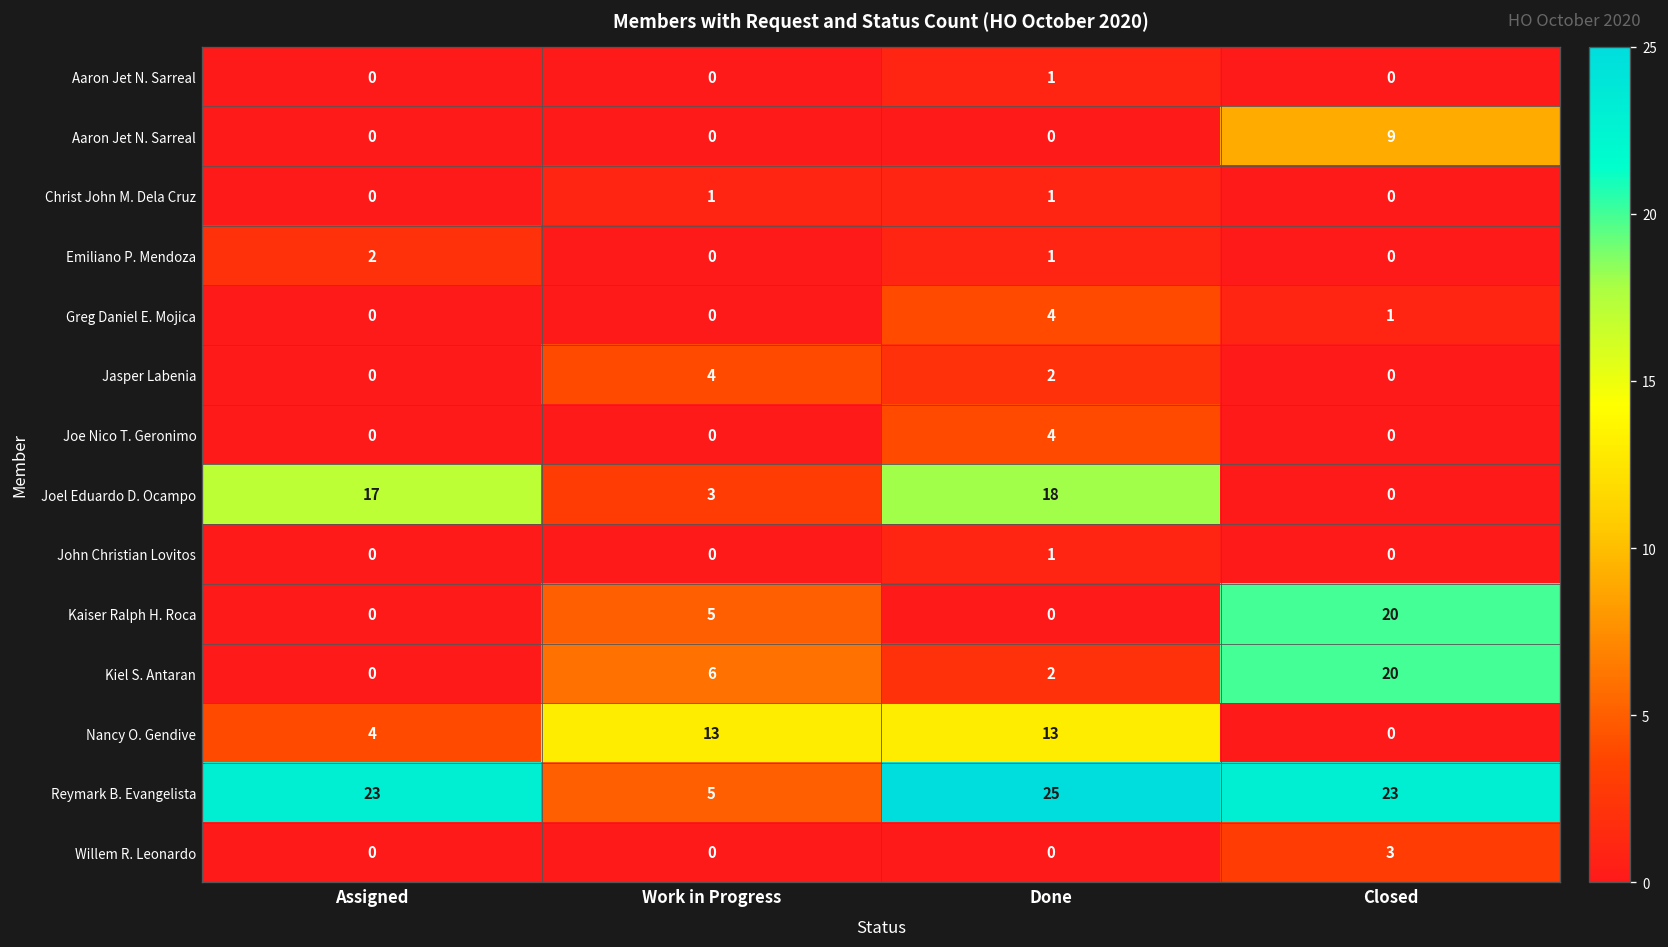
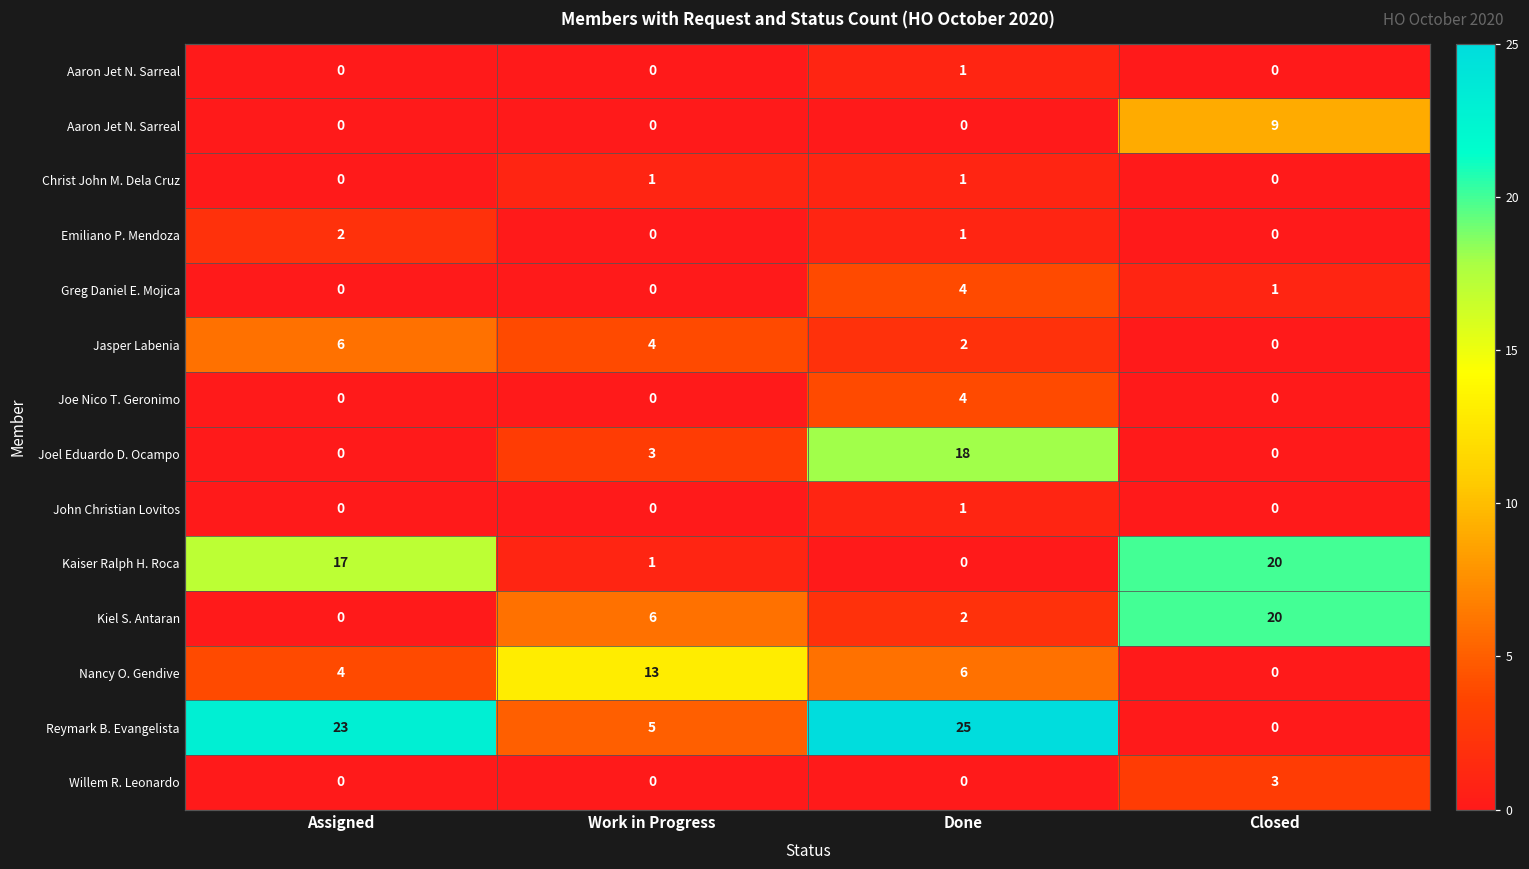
Jasper Labenia, Assigned: 0 -> 6
Joel Eduardo D. Ocampo, Assigned: 17 -> 0
Kaiser Ralph H. Roca, Assigned: 0 -> 17
Kaiser Ralph H. Roca, Work in Progress: 5 -> 1
Nancy O. Gendive, Done: 13 -> 6
Reymark B. Evangelista, Closed: 23 -> 0
